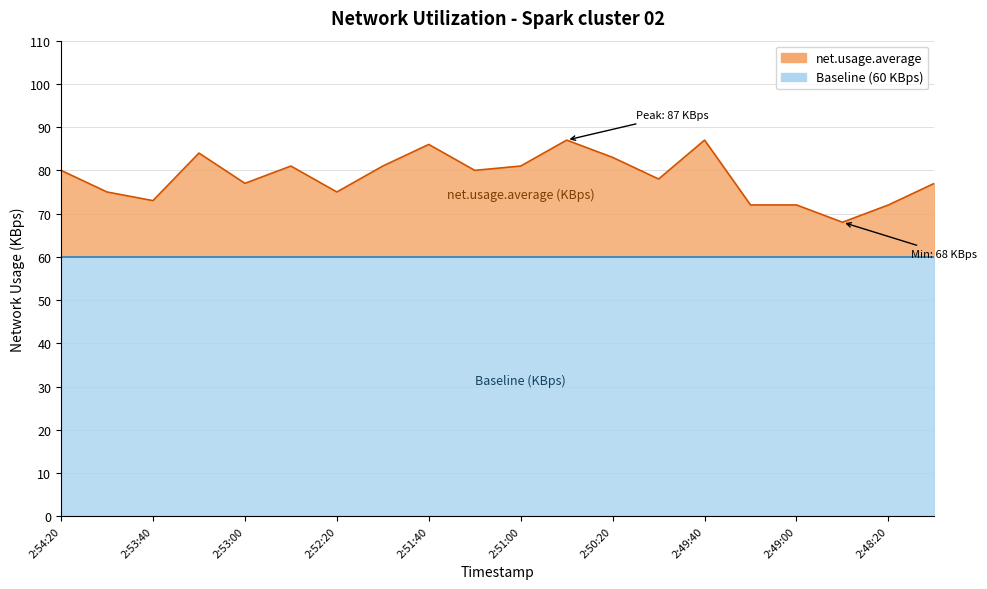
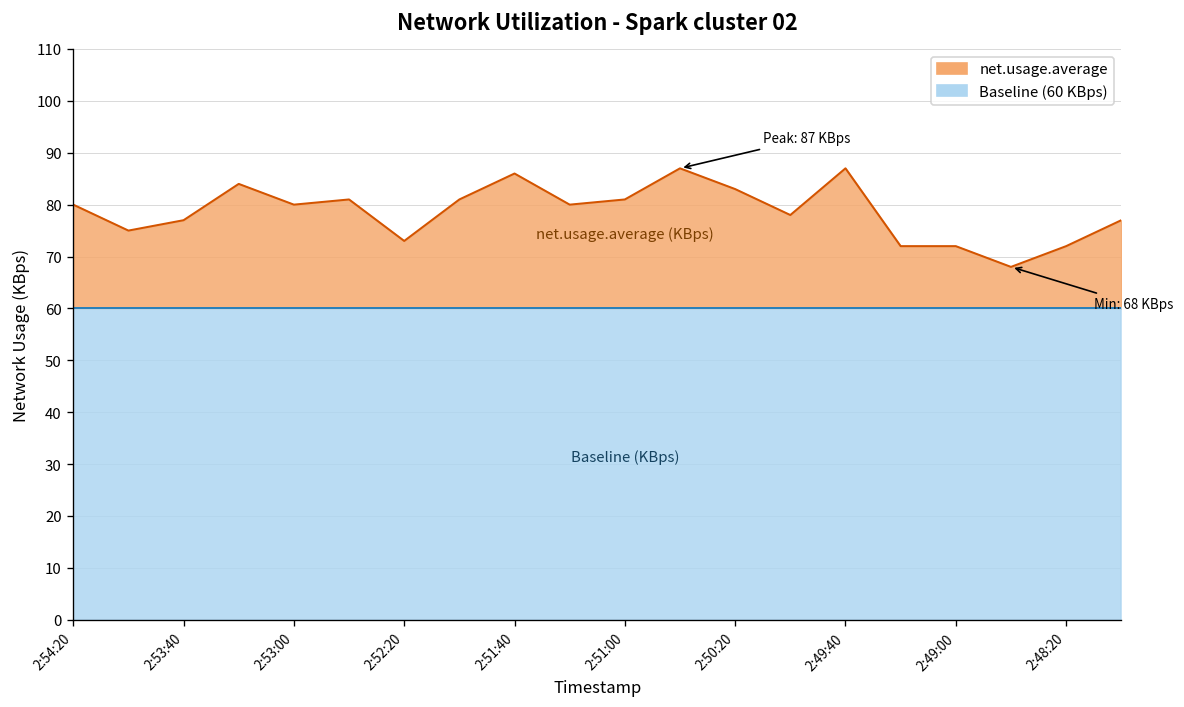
net.usage.average, 2:53:40: 73 -> 77
net.usage.average, 2:53:00: 77 -> 80
net.usage.average, 2:52:20: 75 -> 73
